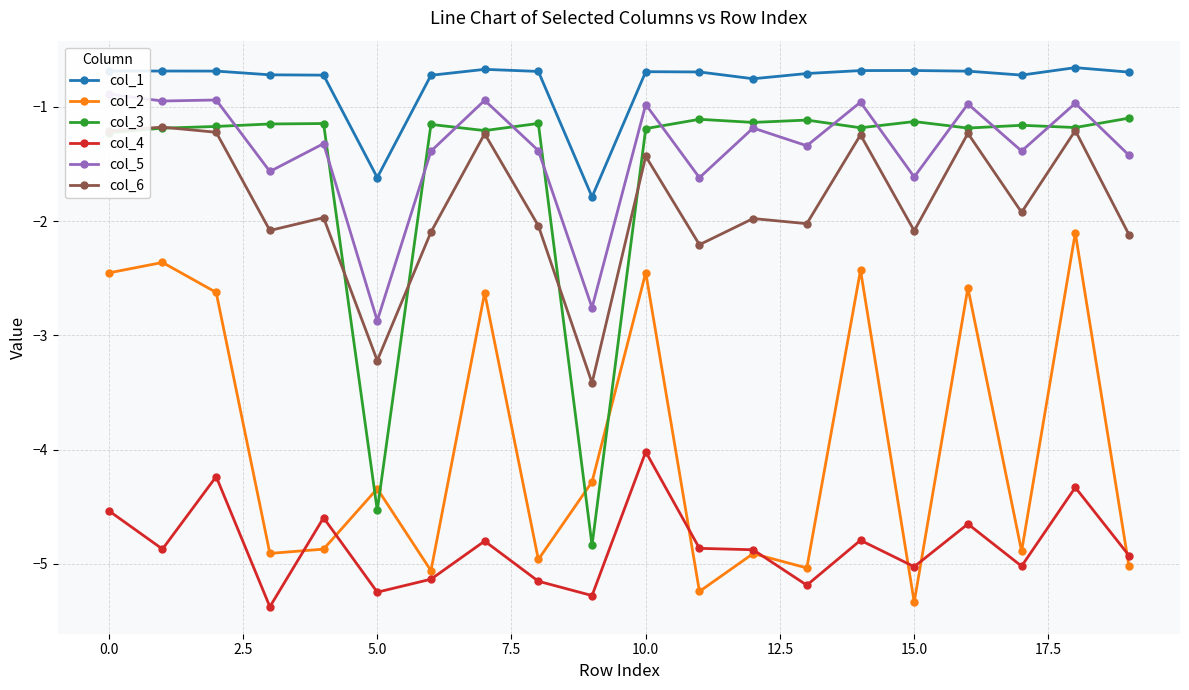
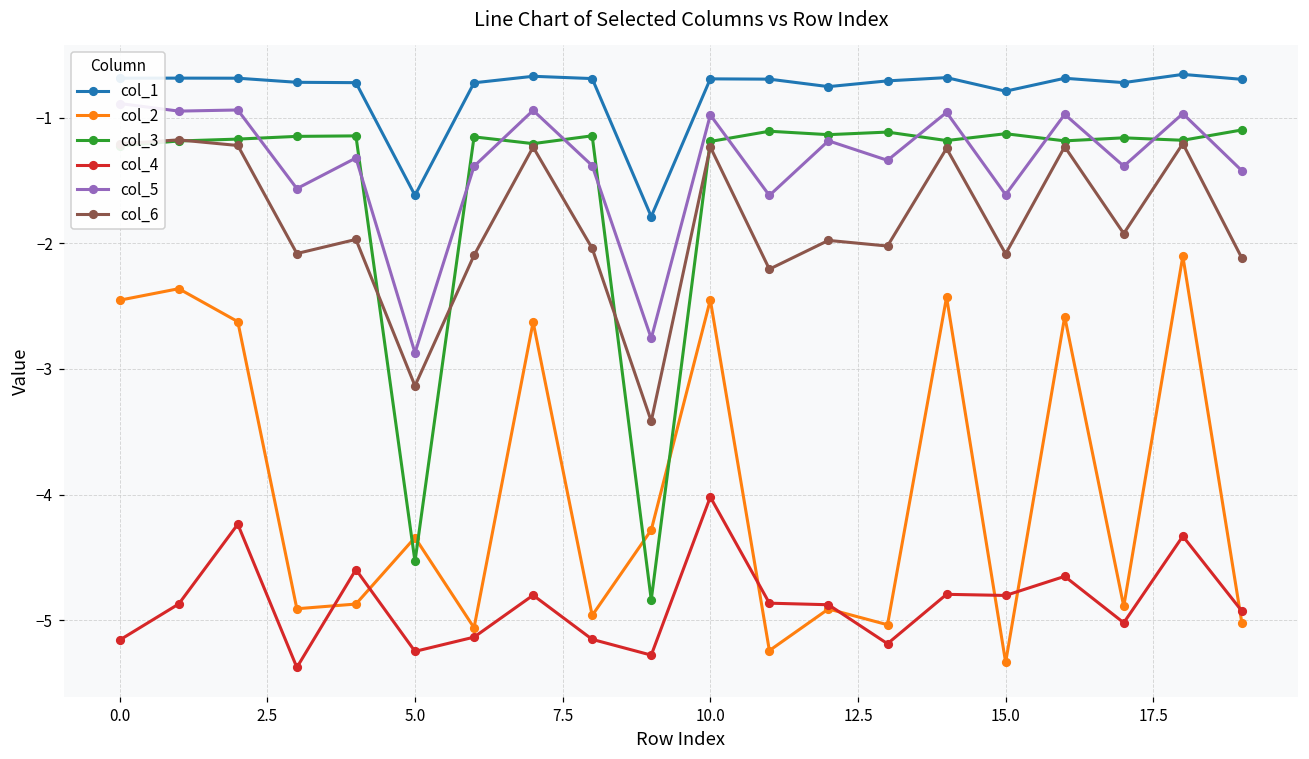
col_4, 0.0: -4.53 -> -5.16
col_6, 5.0: -3.22 -> -3.13
col_6, 10.0: -1.43 -> -1.23
col_1, 15.0: -0.68 -> -0.79
col_4, 15.0: -5.02 -> -4.80
